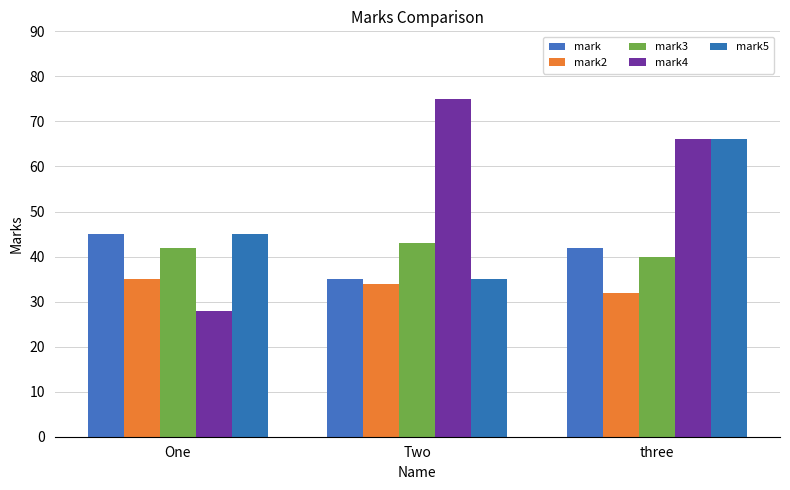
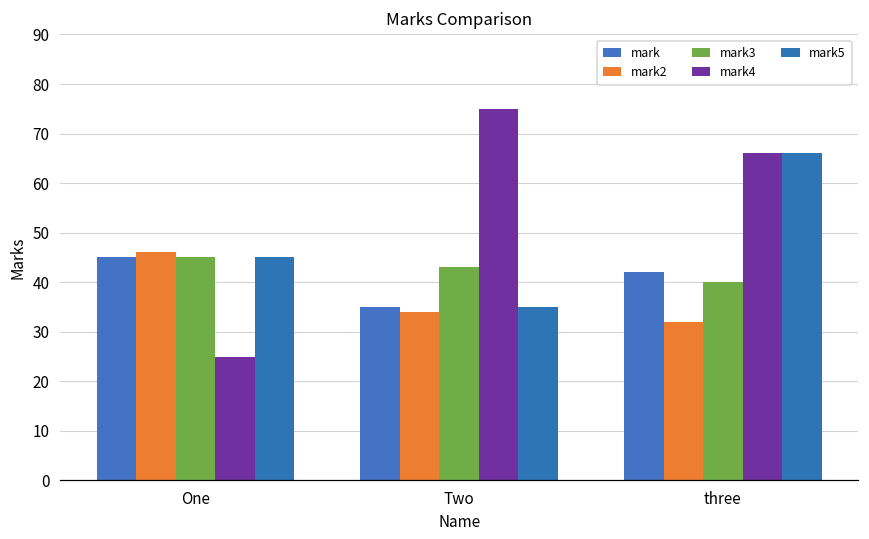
mark2, One: 35 -> 46
mark3, One: 42 -> 45
mark4, One: 28 -> 25
